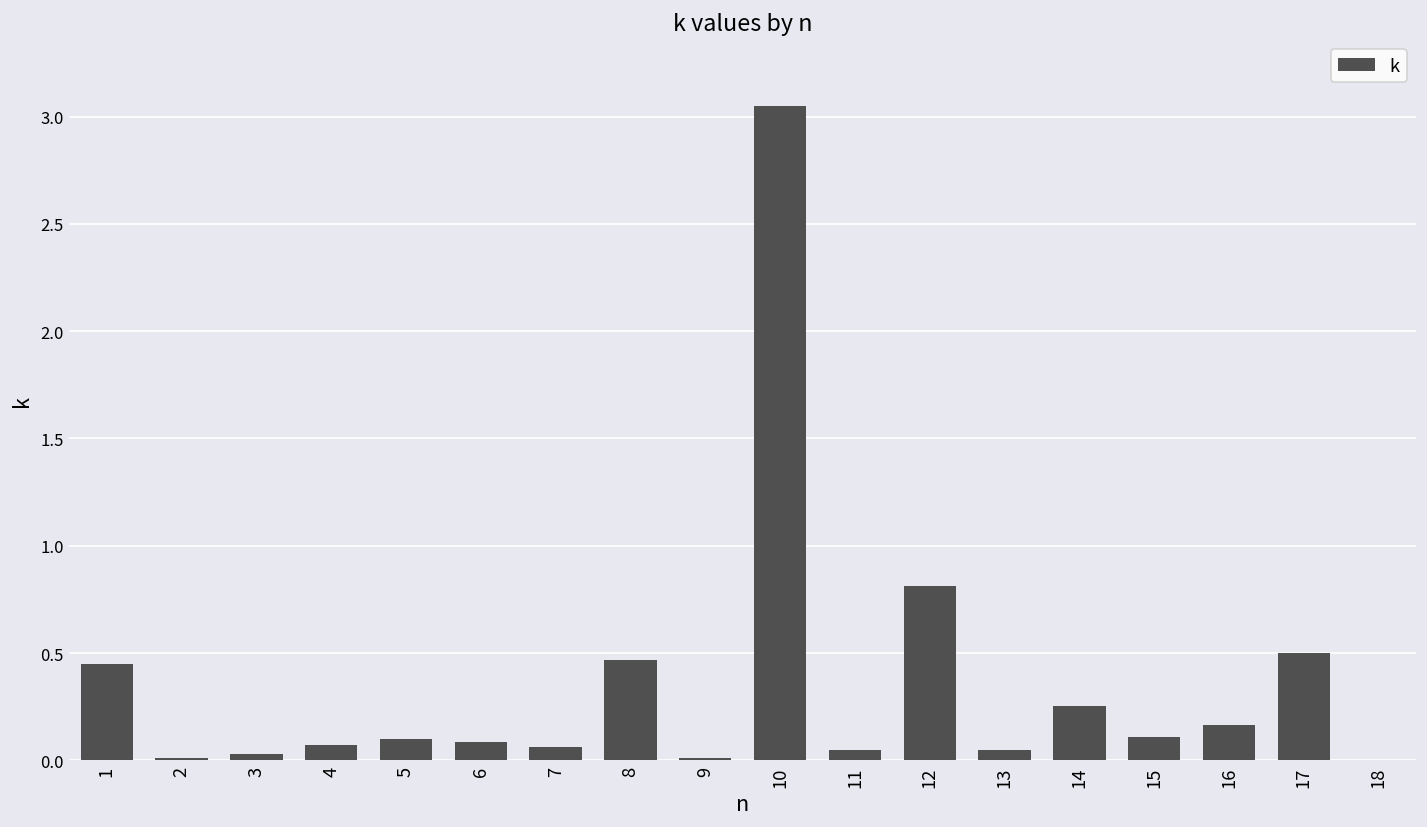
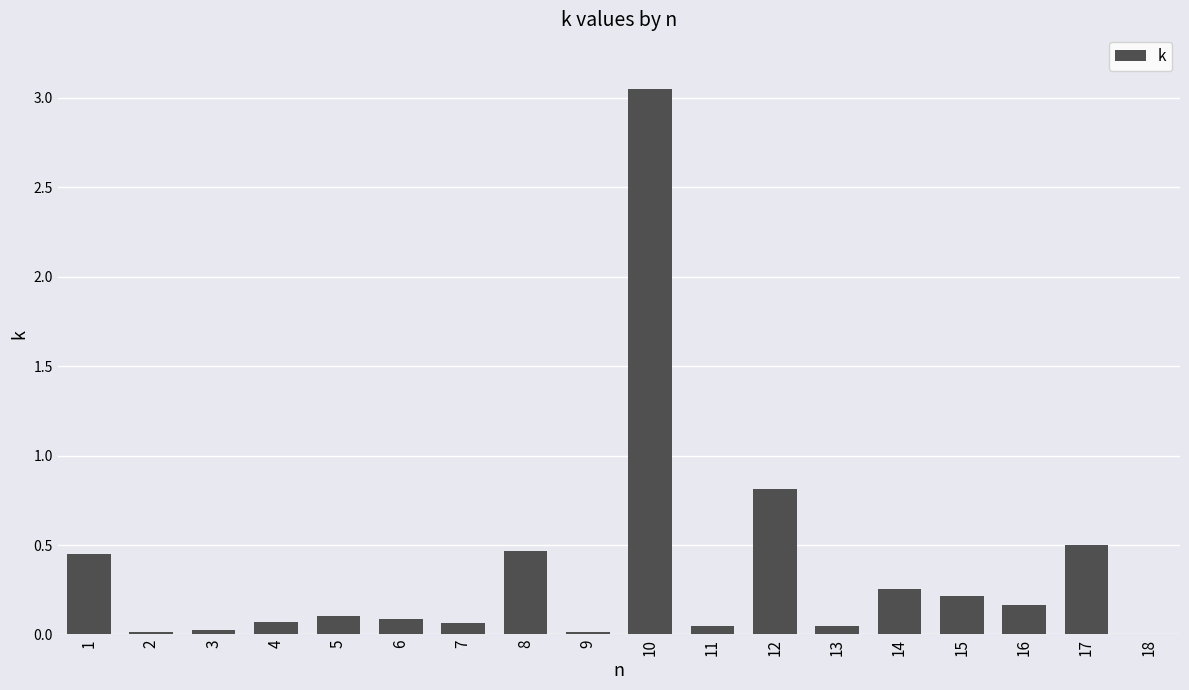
15: 0.11 -> 0.21
